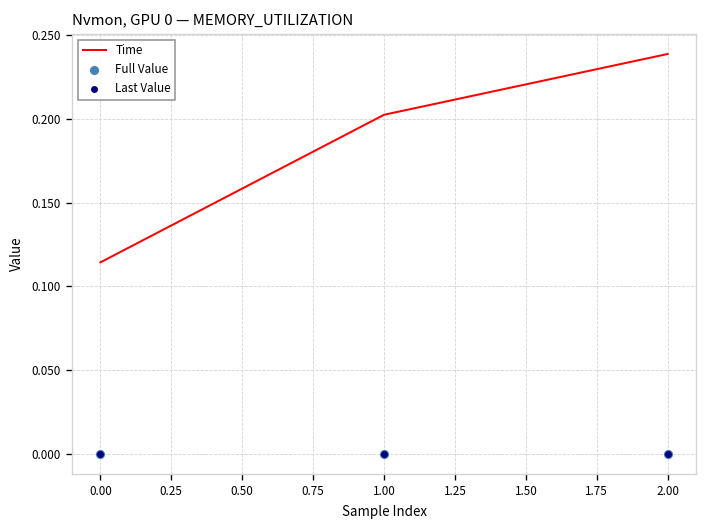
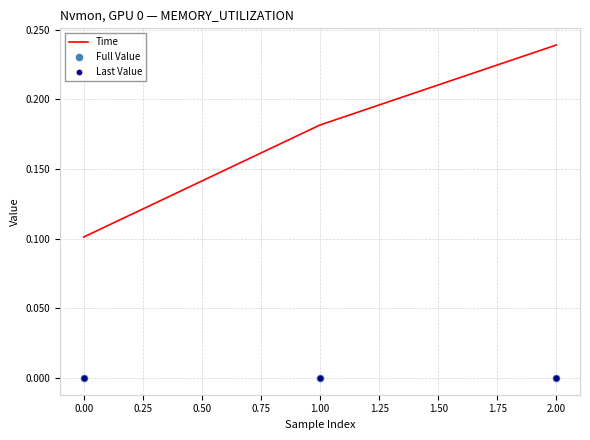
Time, 0.00: 0.114 -> 0.101
Time, 1.00: 0.203 -> 0.182
